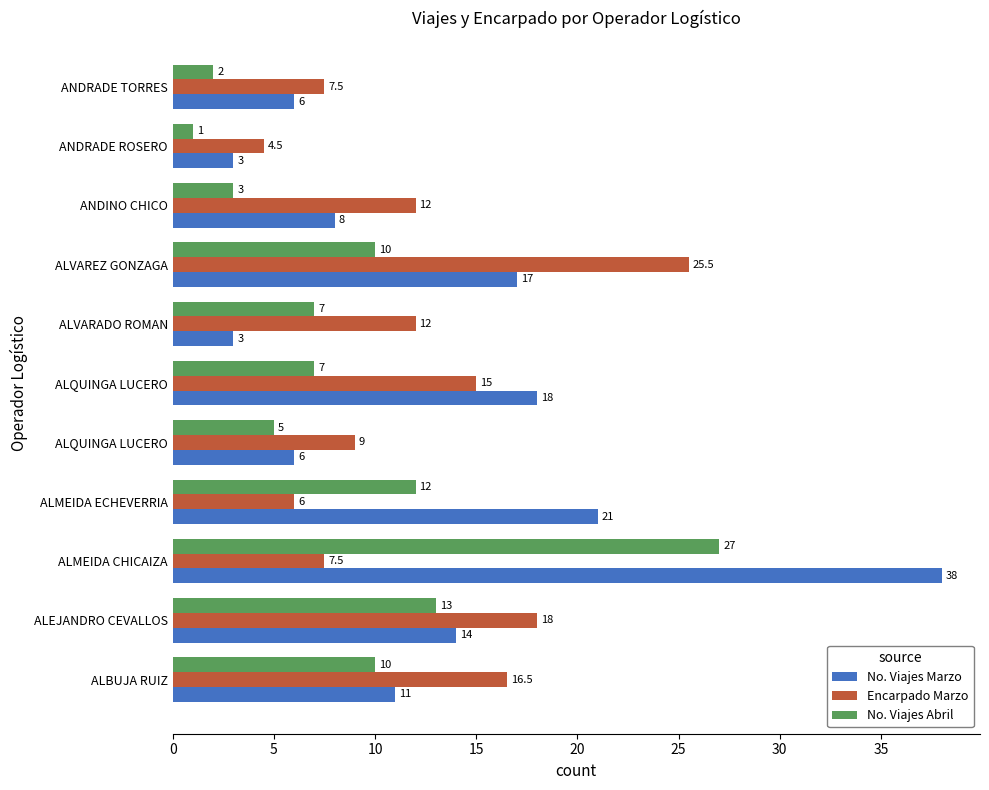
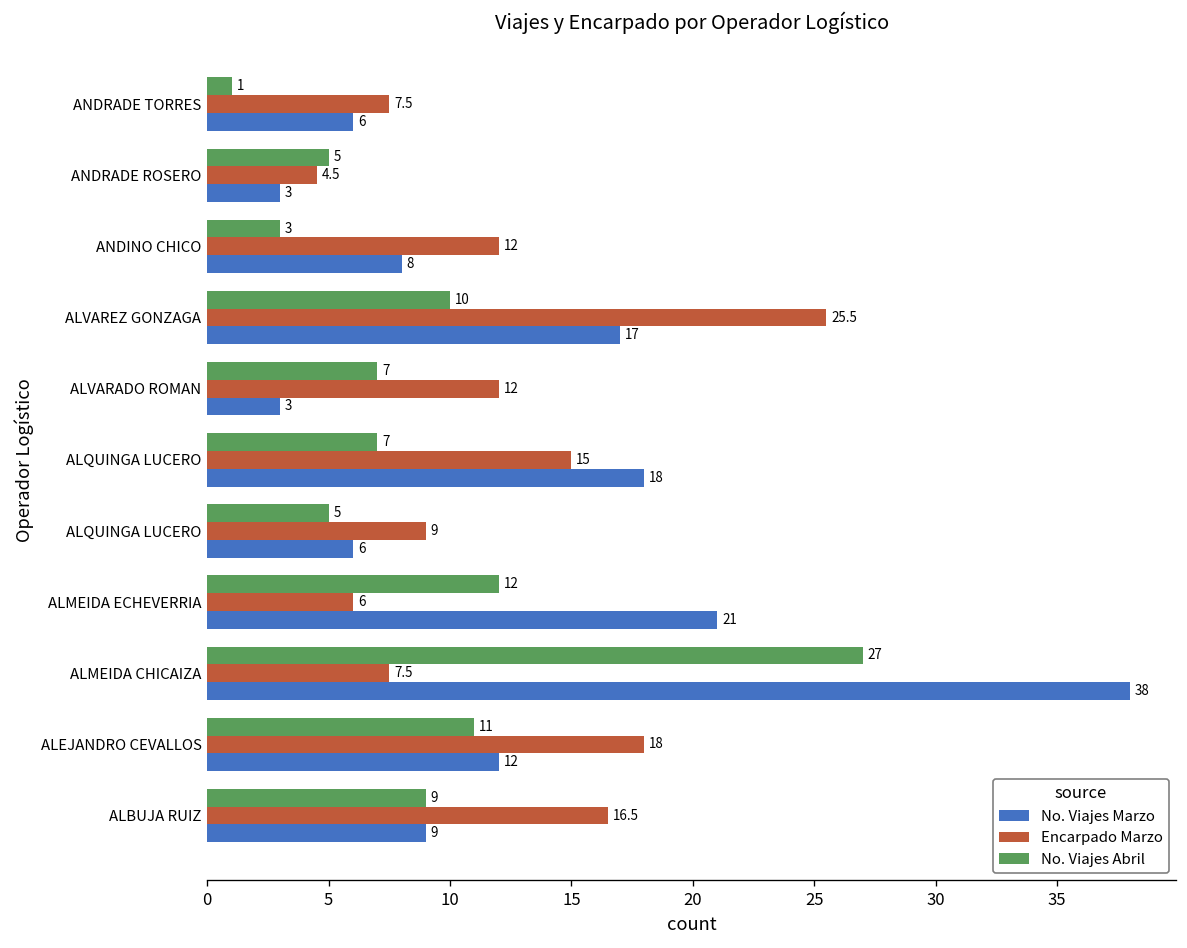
No. Viajes Abril, ANDRADE TORRES: 2 -> 1
No. Viajes Abril, ANDRADE ROSERO: 1 -> 5
No. Viajes Abril, ALEJANDRO CEVALLOS: 13 -> 11
No. Viajes Marzo, ALEJANDRO CEVALLOS: 14 -> 12
No. Viajes Abril, ALBUJA RUIZ: 10 -> 9
No. Viajes Marzo, ALBUJA RUIZ: 11 -> 9
